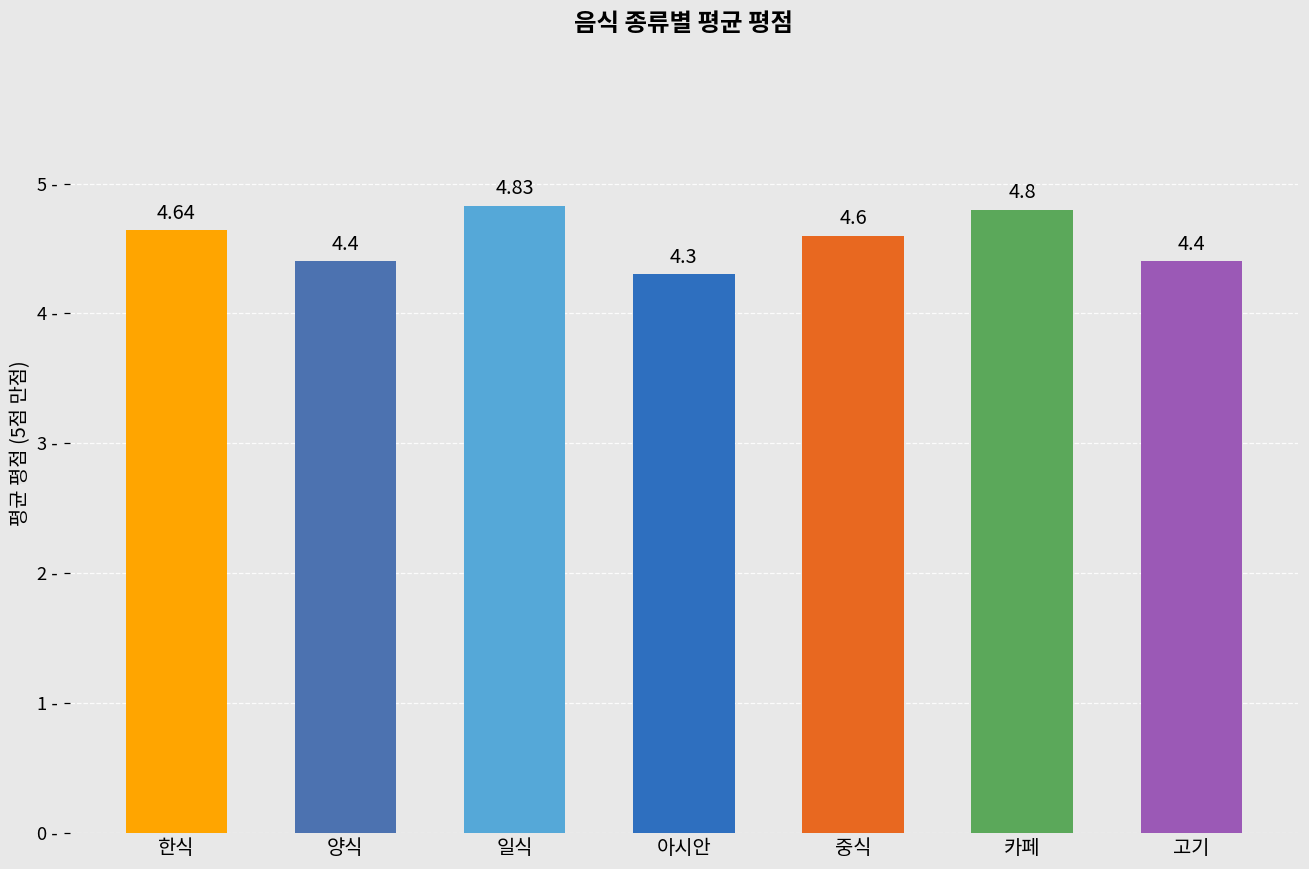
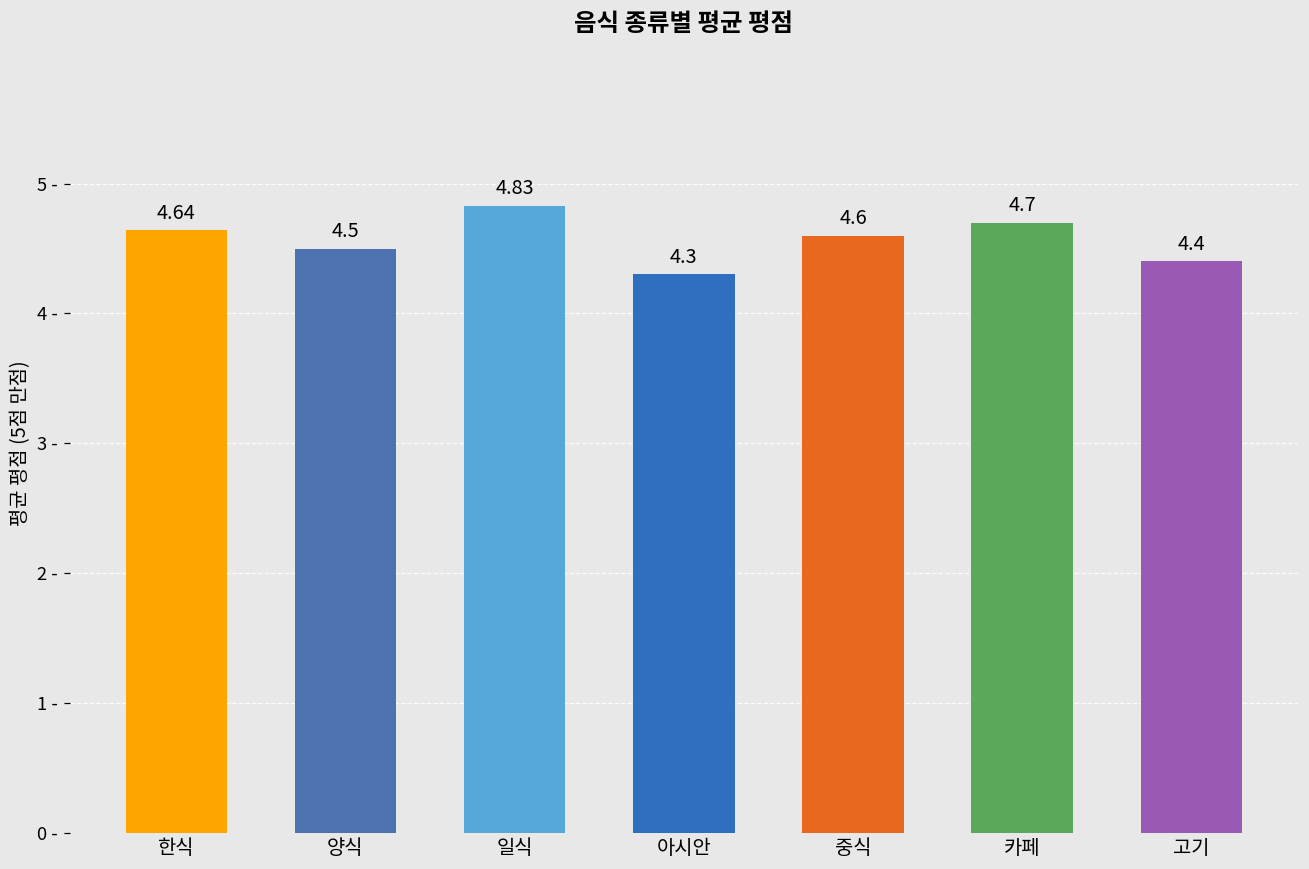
양식: 4.4 -> 4.5
카페: 4.8 -> 4.7
